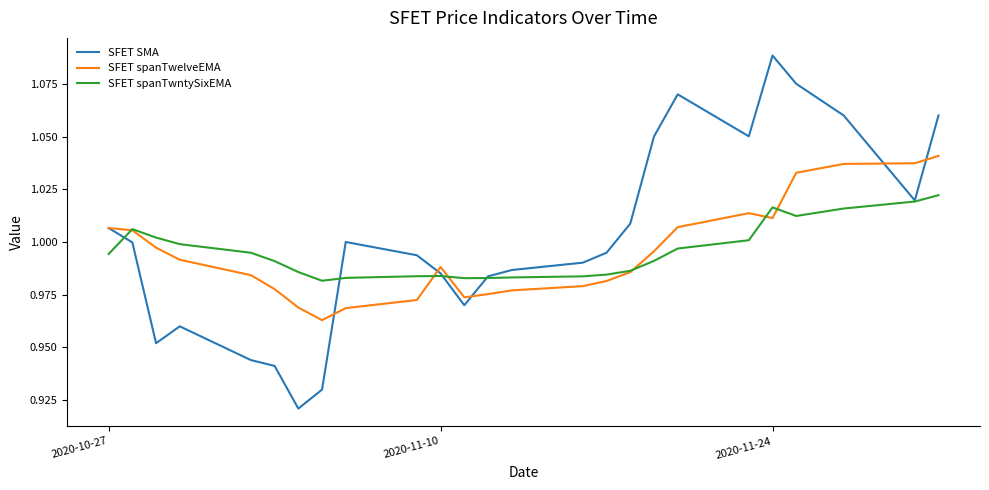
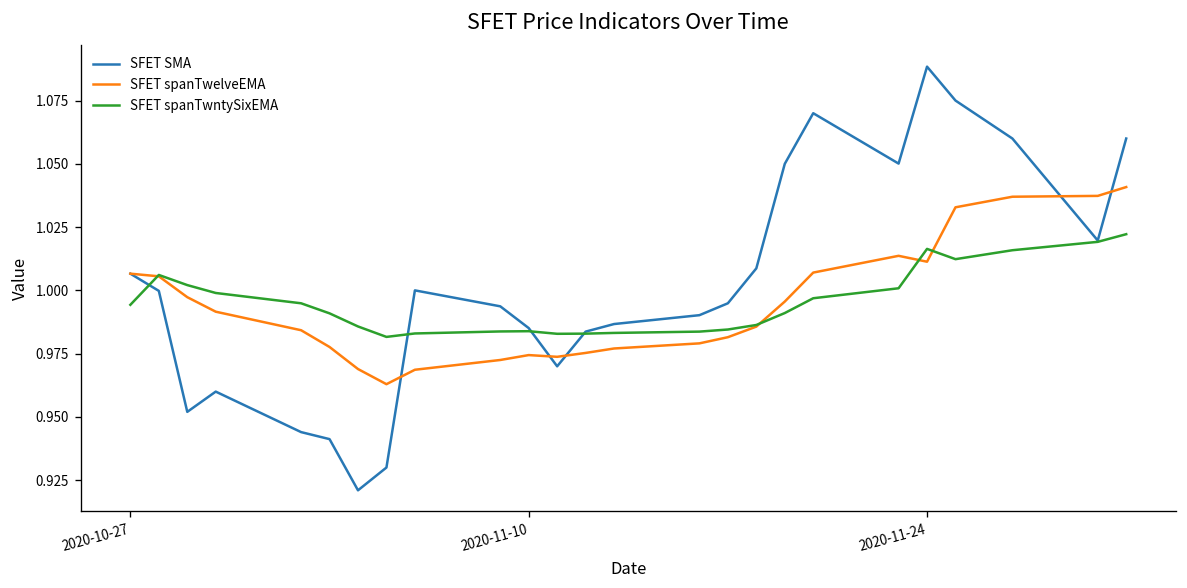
SFET spanTwelveEMA, 2020-11-10: 0.988 -> 0.974
